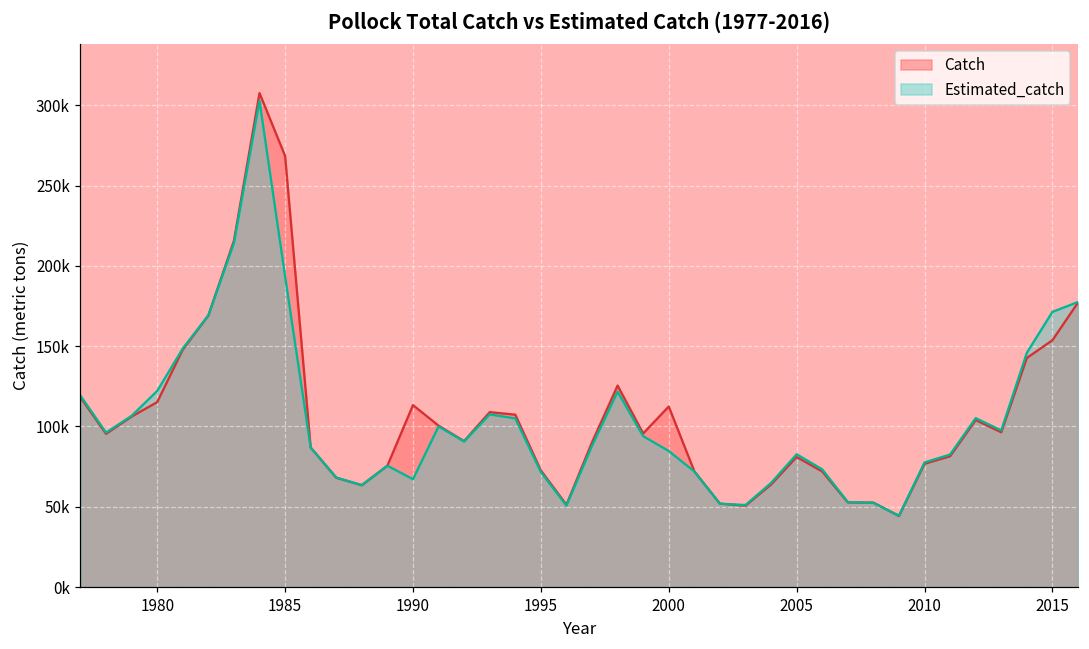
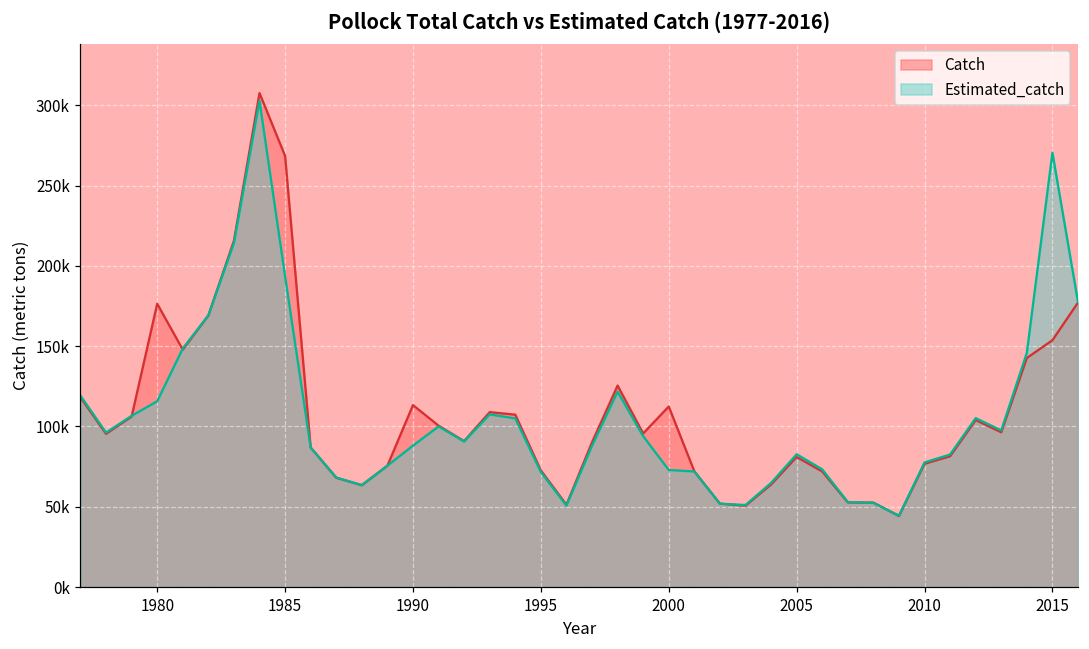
Catch, 1980: 115000 -> 176000
Estimated_catch, 1980: 122000 -> 116000
Estimated_catch, 1990: 67000 -> 88000
Estimated_catch, 2000: 85000 -> 73000
Estimated_catch, 2015: 171000 -> 270000
